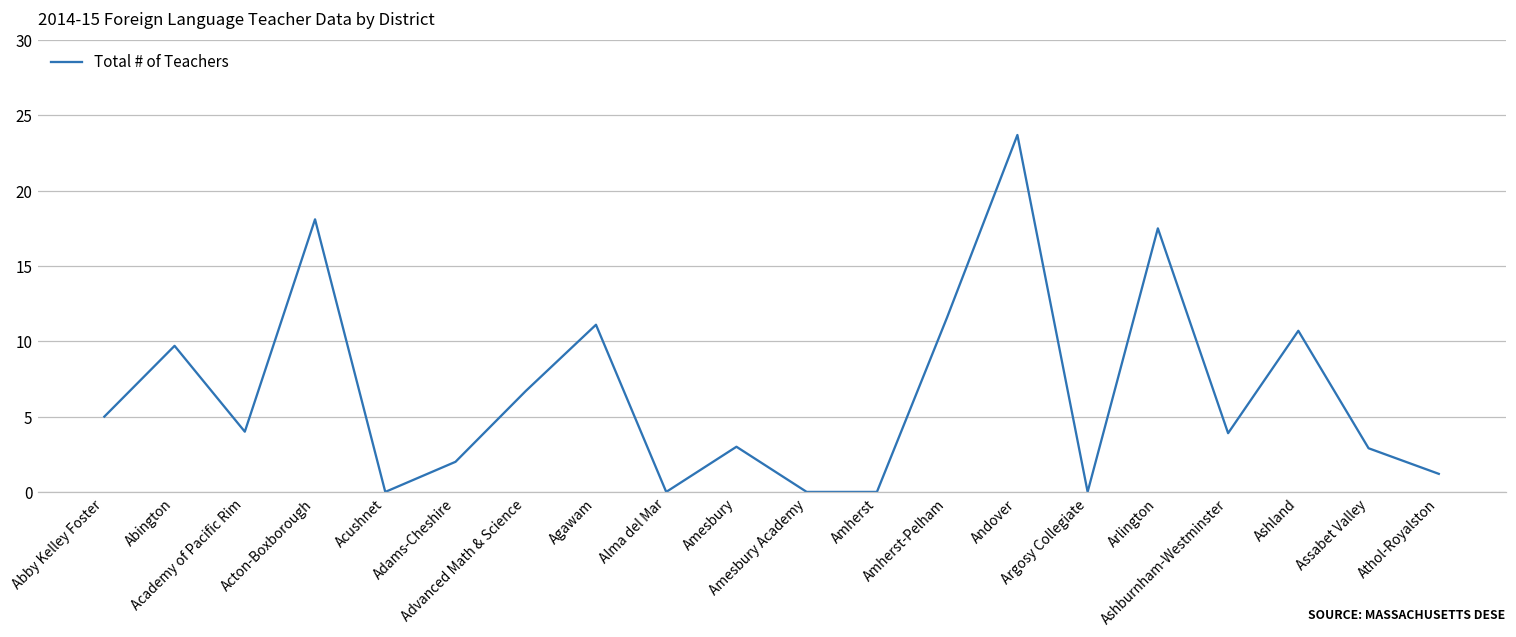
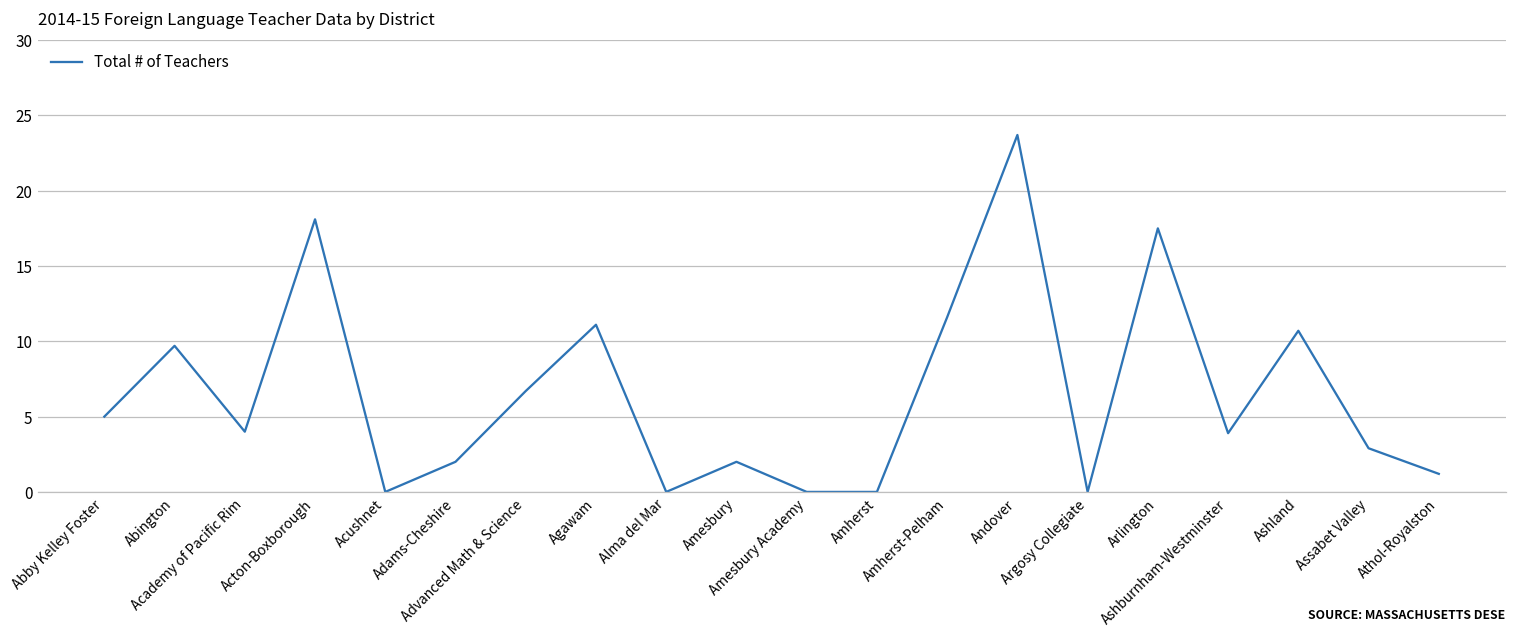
Amesbury: 3 -> 2
